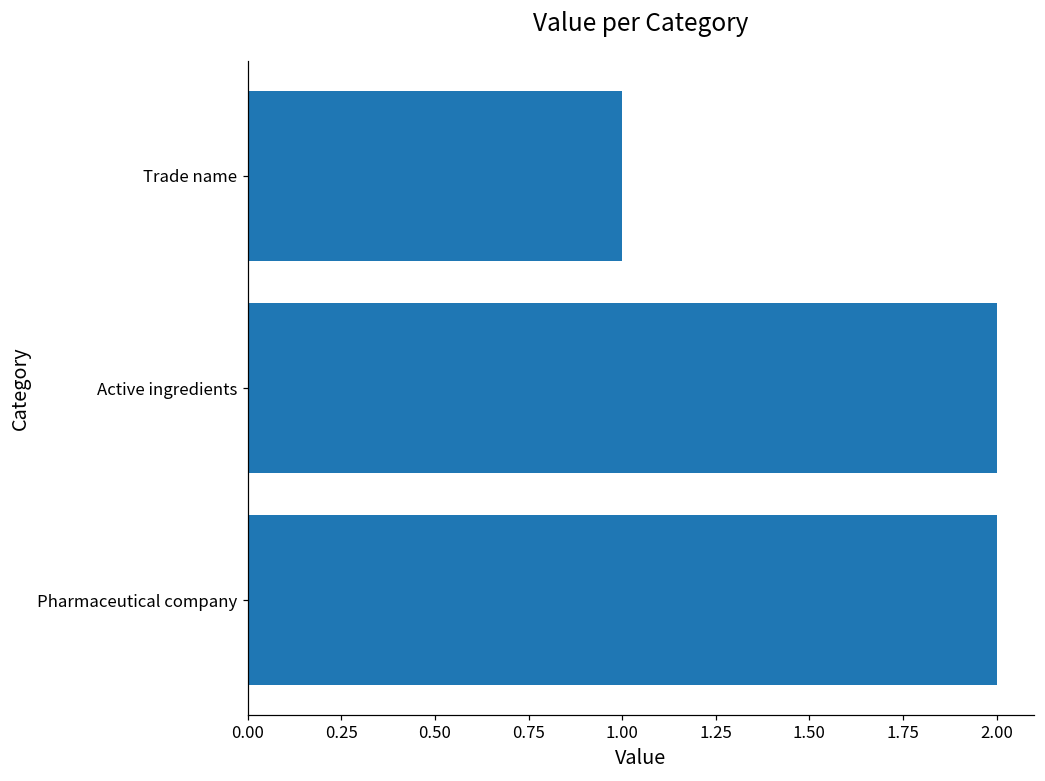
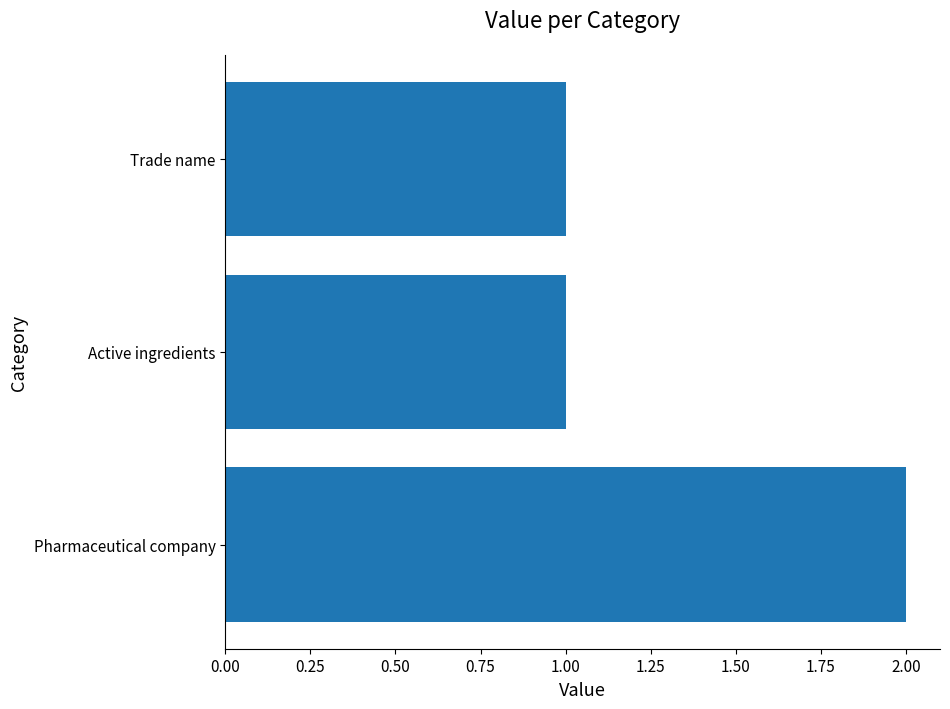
Active ingredients: 2 -> 1
